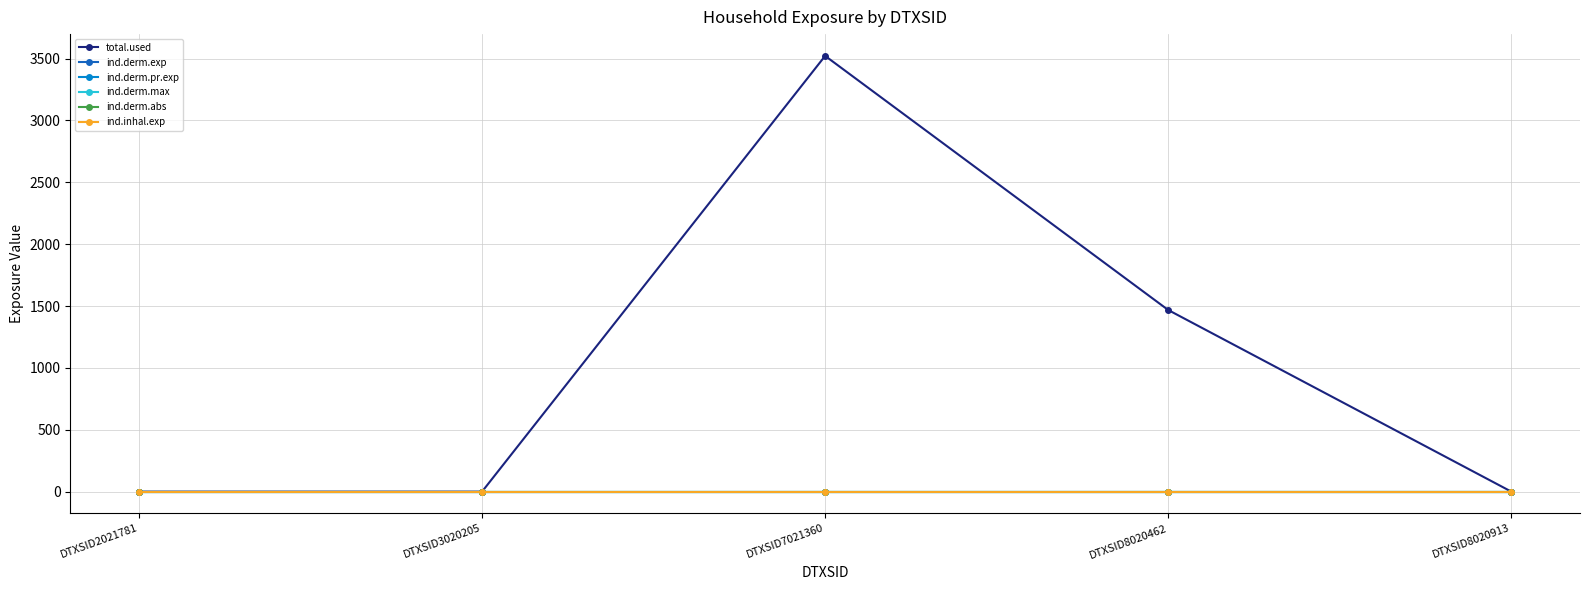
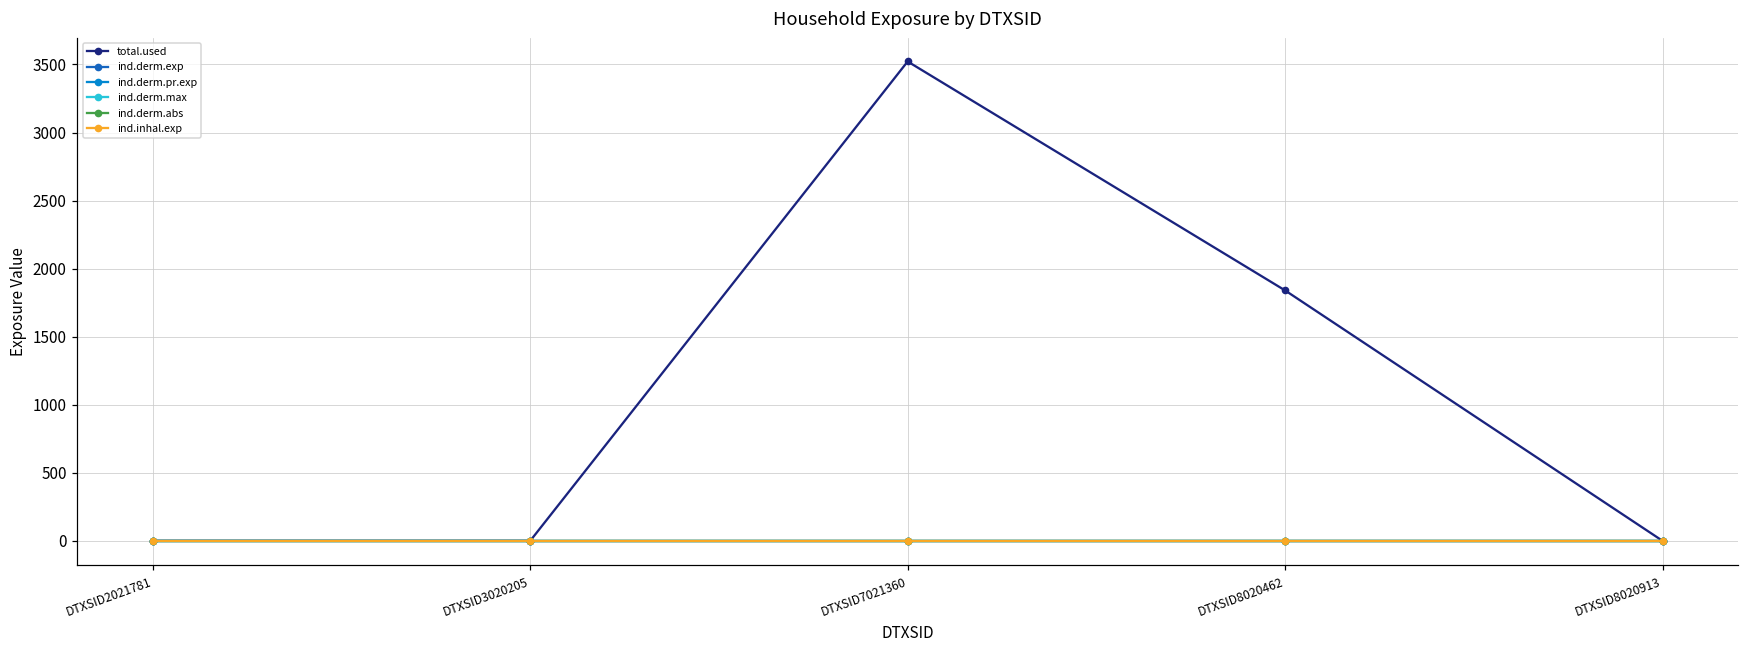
total.used, DTXSID8020462: 1470 -> 1840
